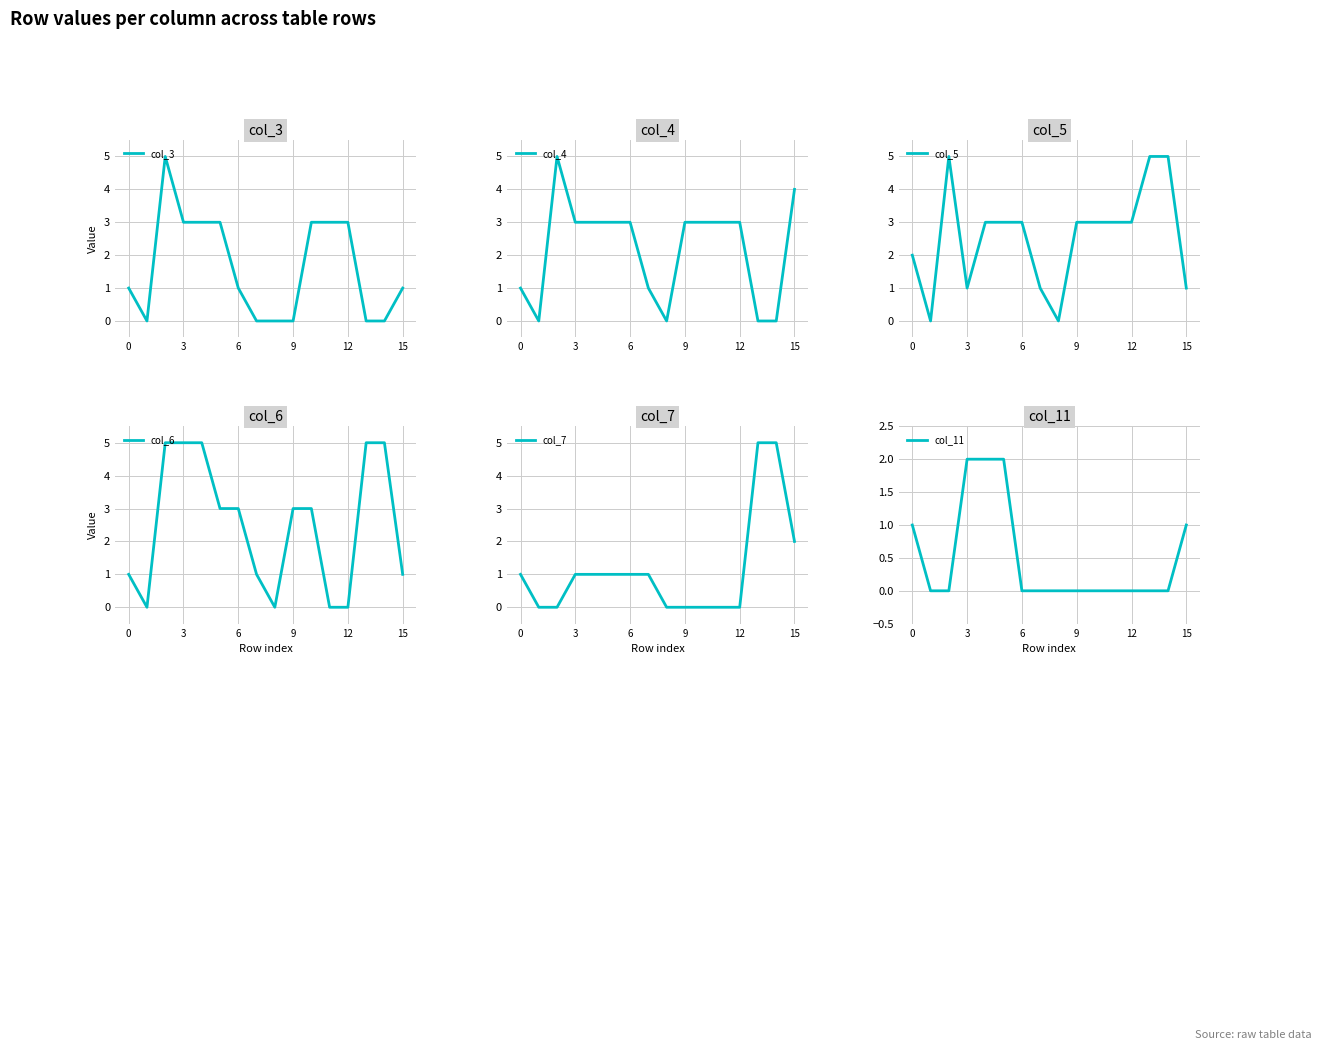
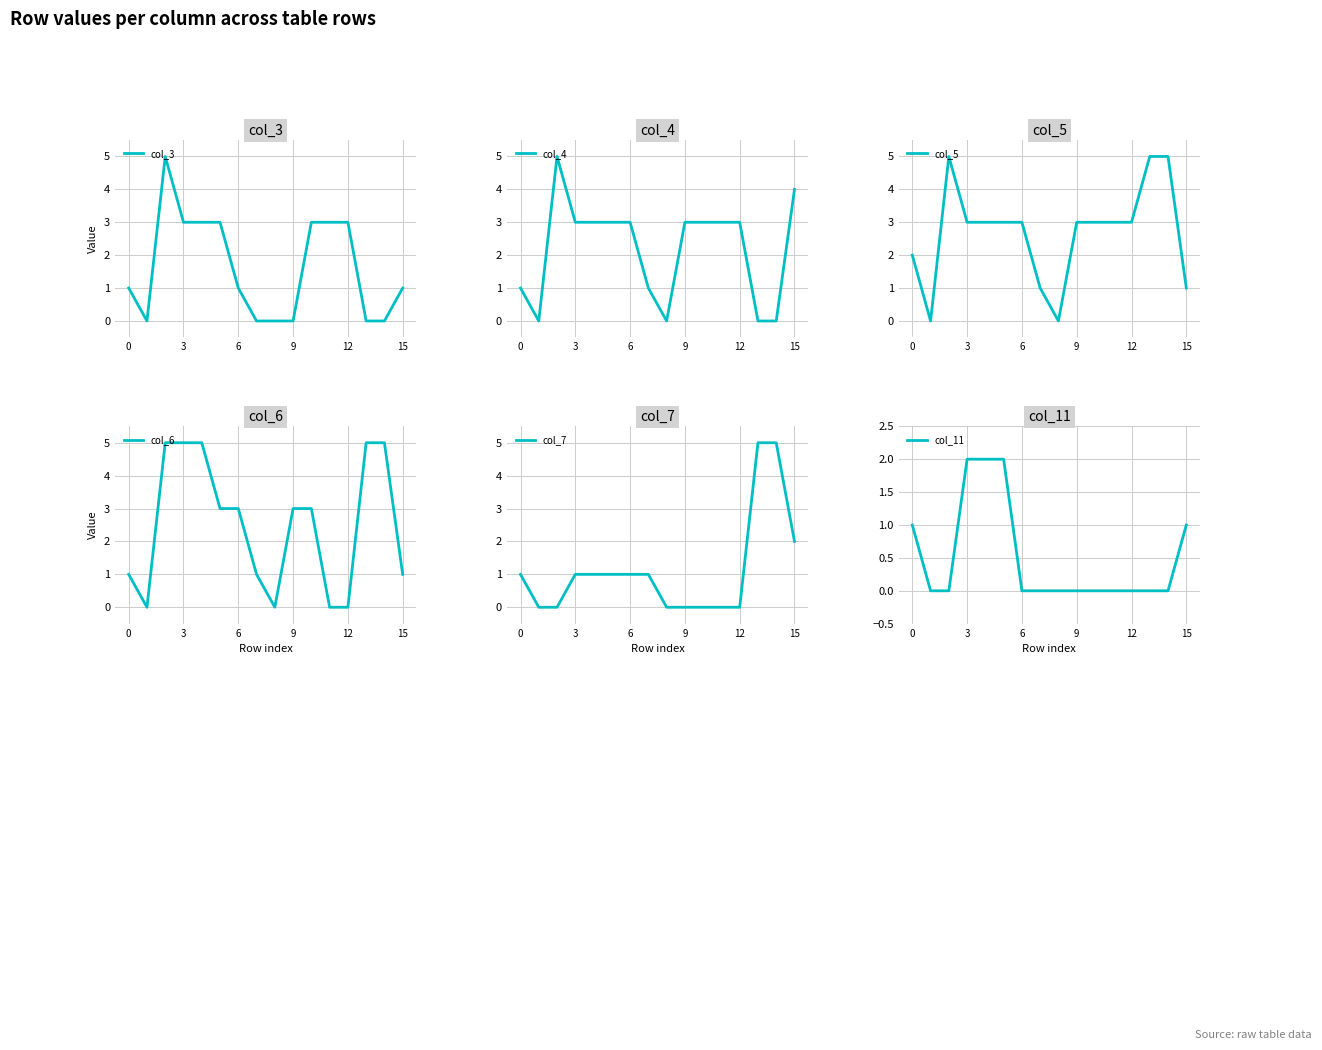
col_5, 3: 1 -> 3
